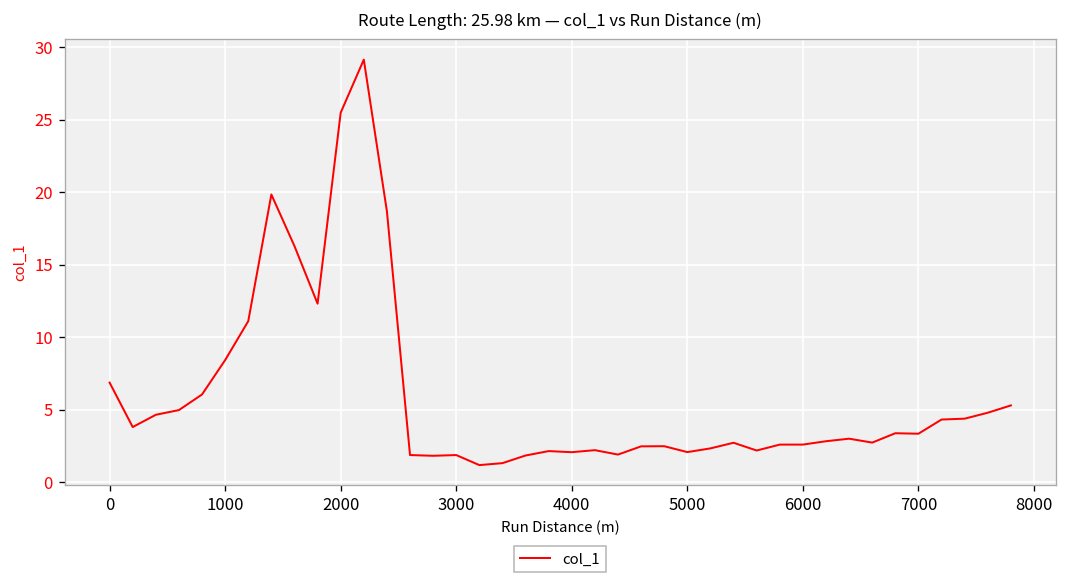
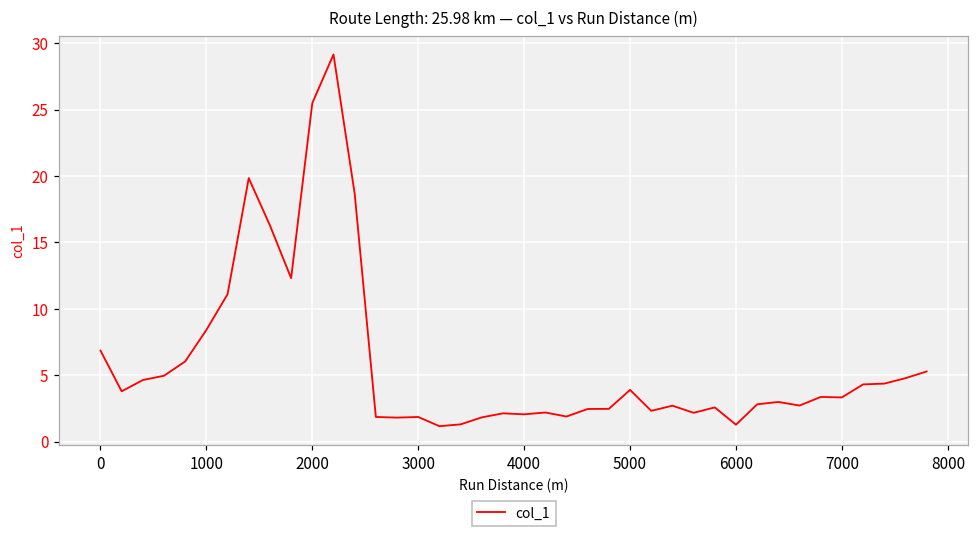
5000: 2.1 -> 3.9
6000: 2.6 -> 1.3
